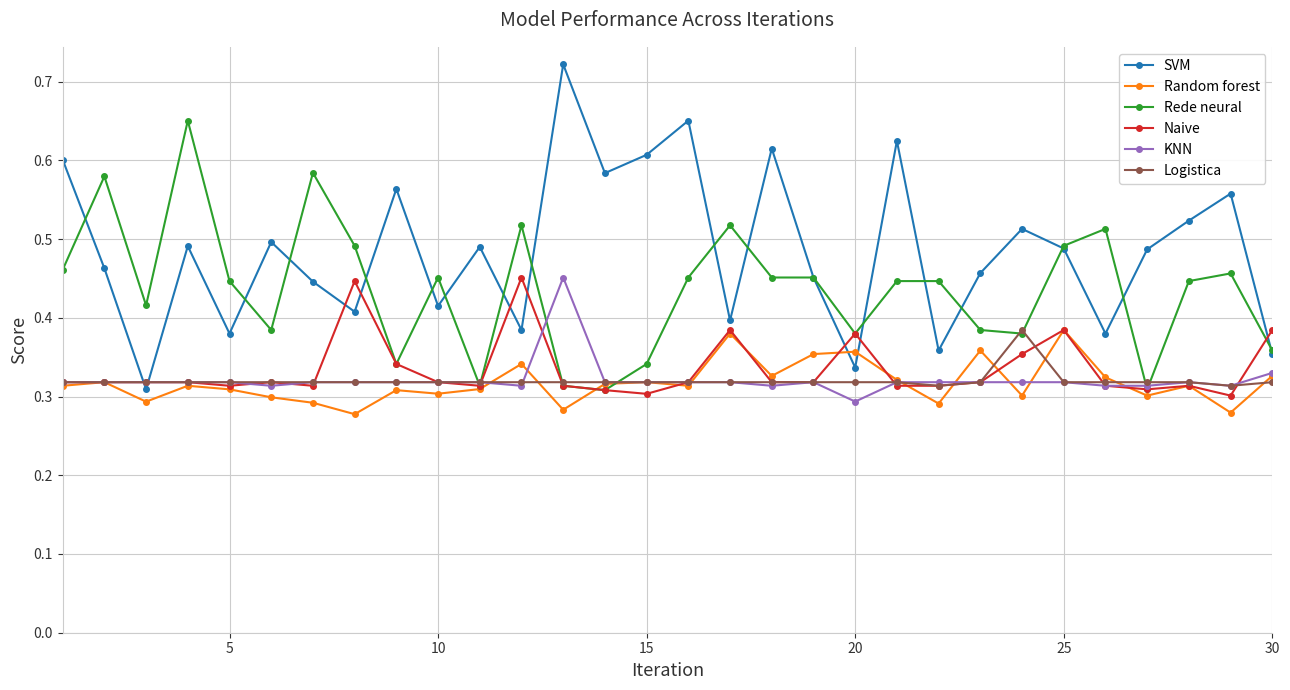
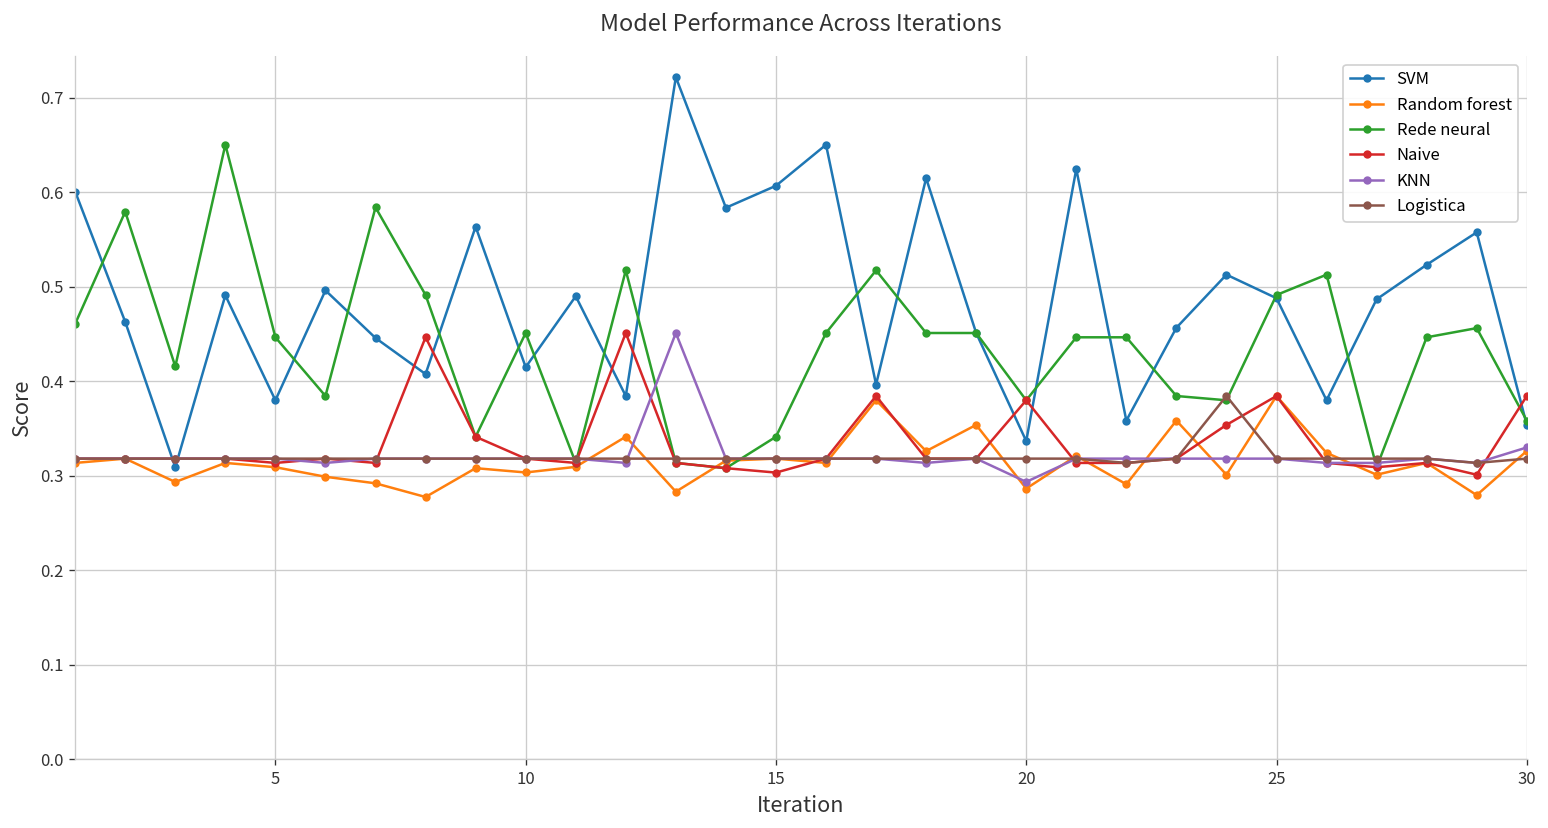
Random forest, 20: 0.36 -> 0.29
